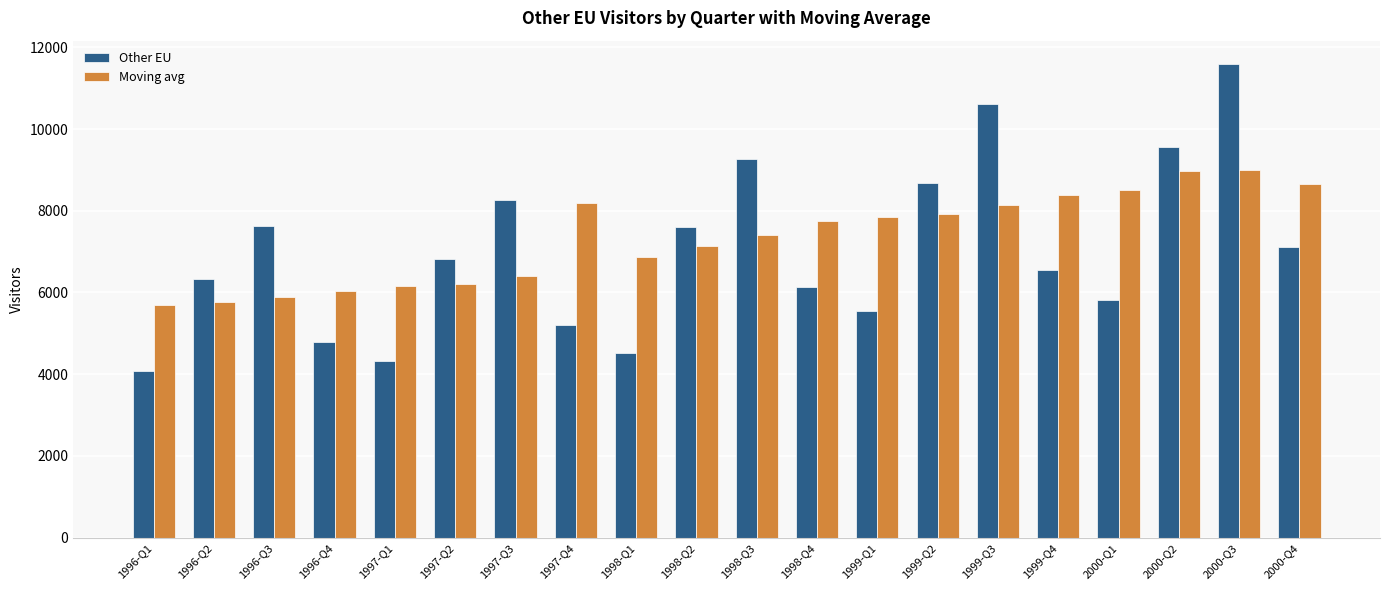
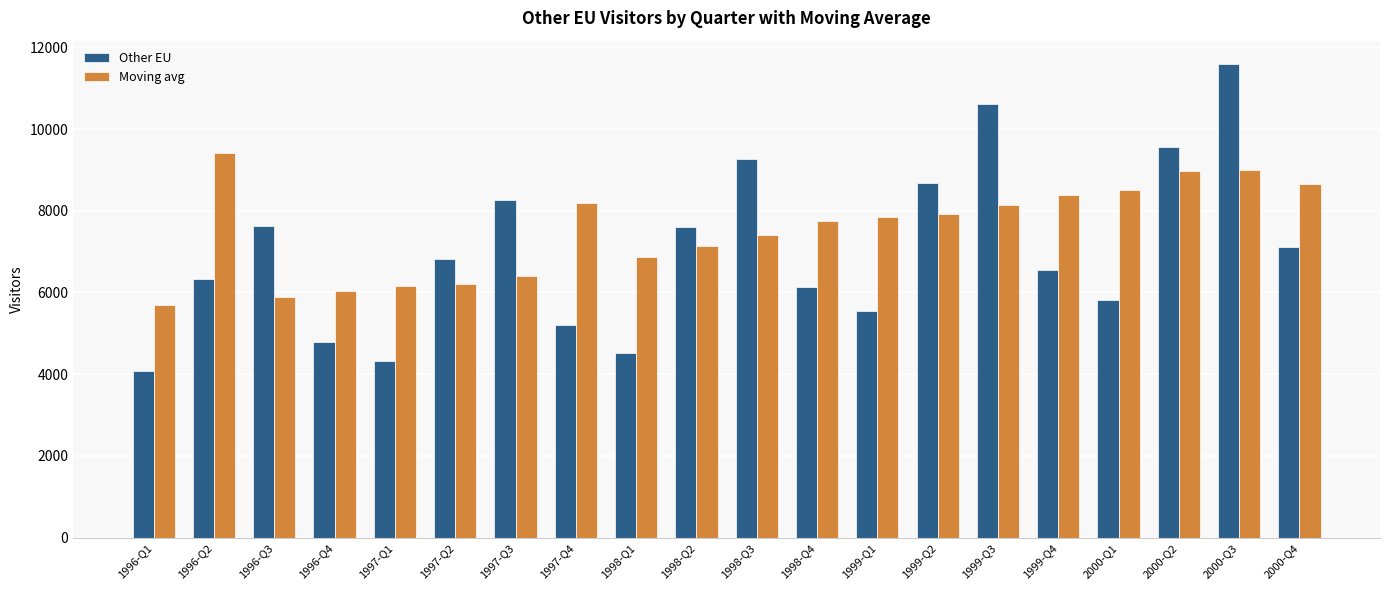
Moving avg, 1996-Q2: 5800 -> 9400
